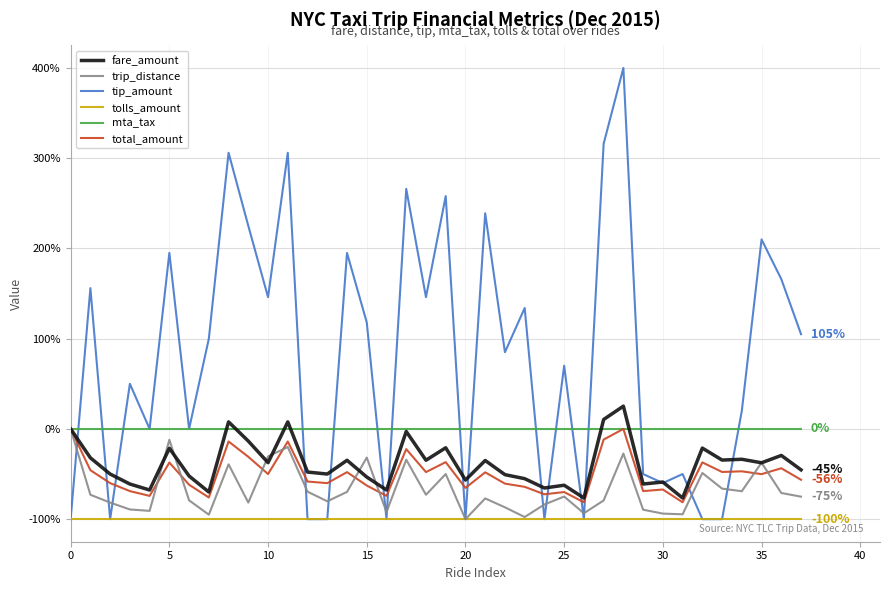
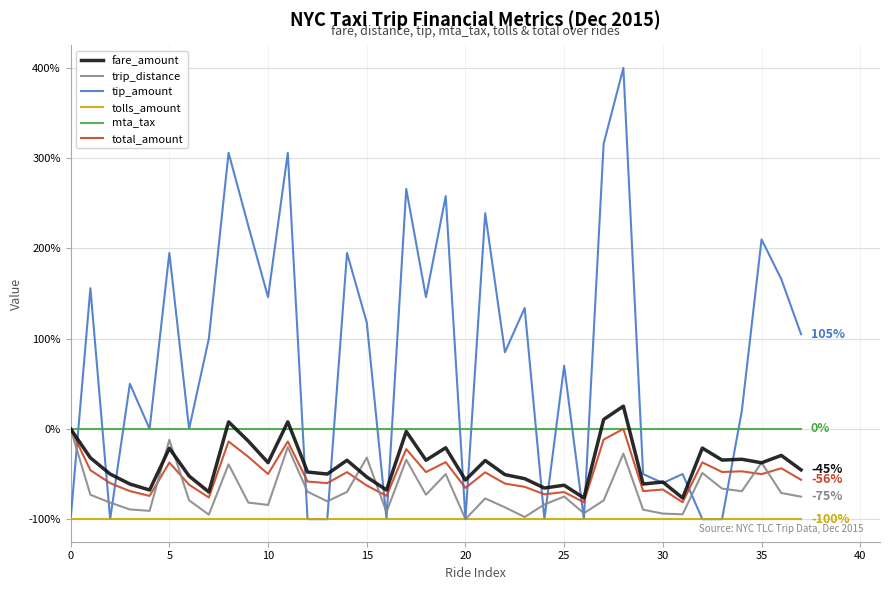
trip_distance, 10: -30% -> -80%
